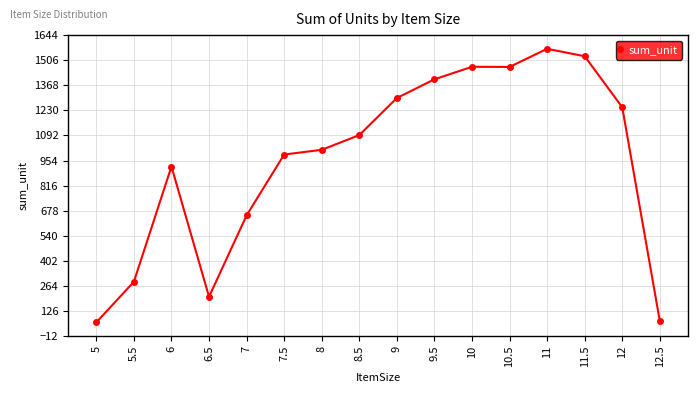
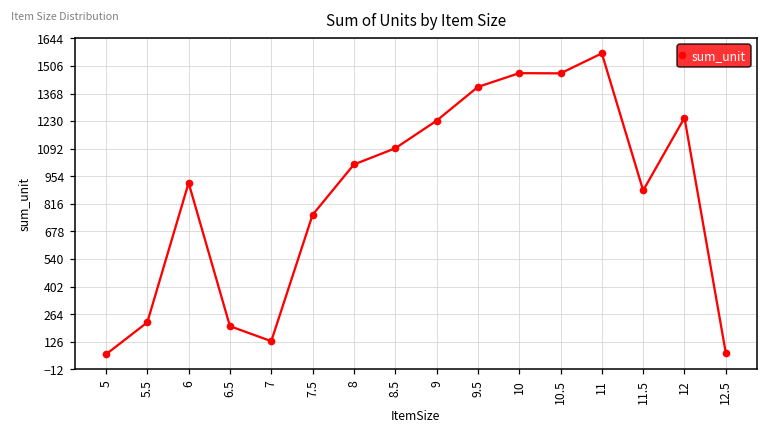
5.5: 290 -> 220
7: 650 -> 130
7.5: 990 -> 760
9: 1300 -> 1230
11.5: 1530 -> 880
